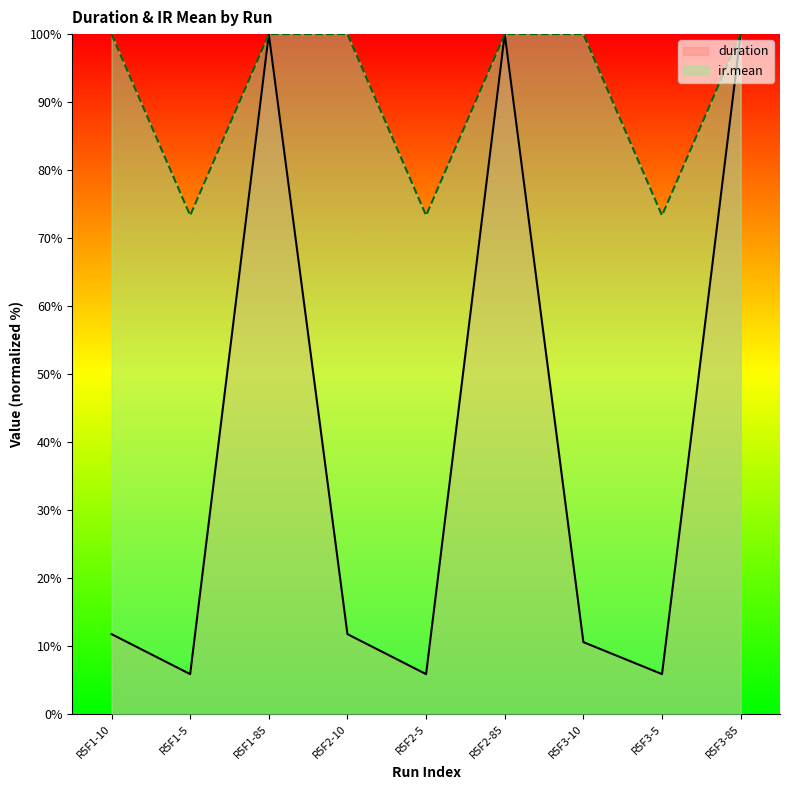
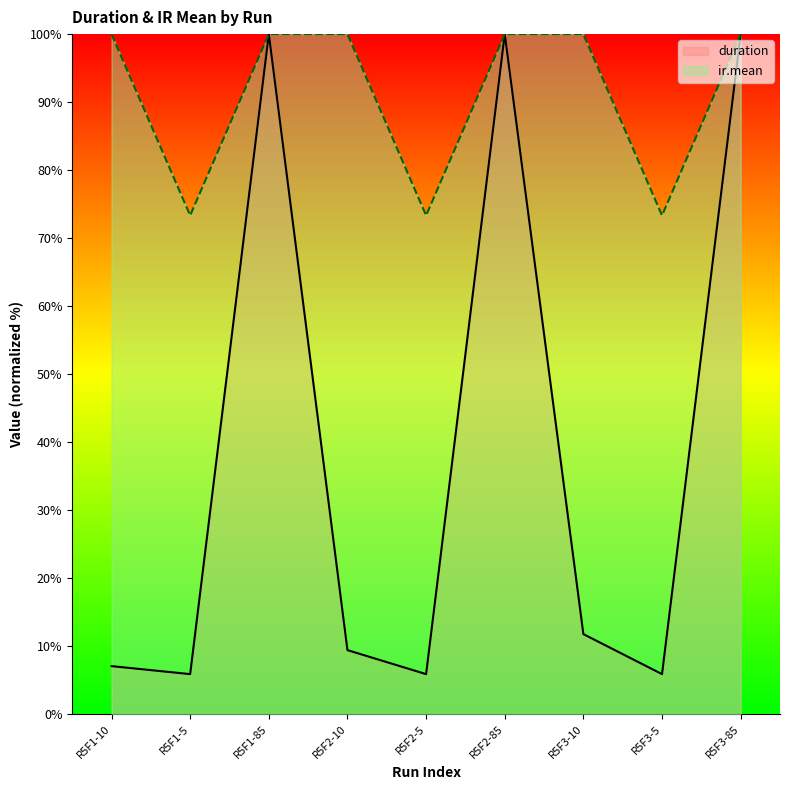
duration, R5F1-10: 12% -> 7%
duration, R5F2-10: 12% -> 9%
duration, R5F3-10: 11% -> 12%
